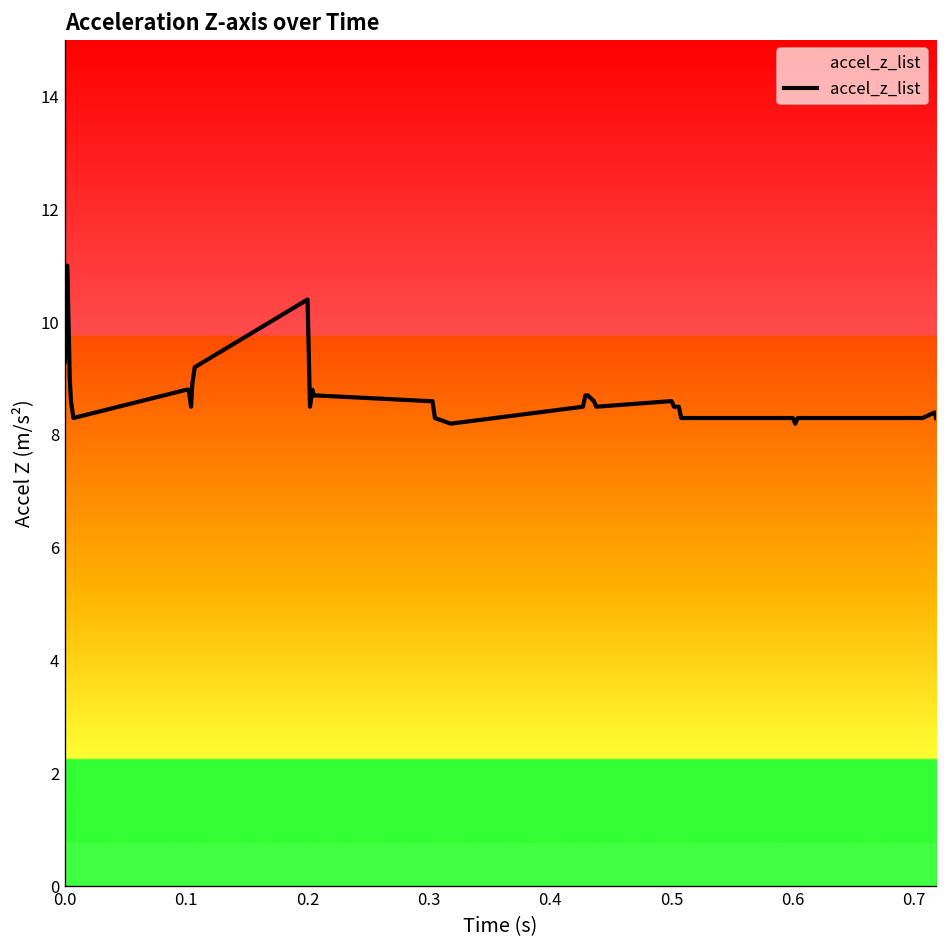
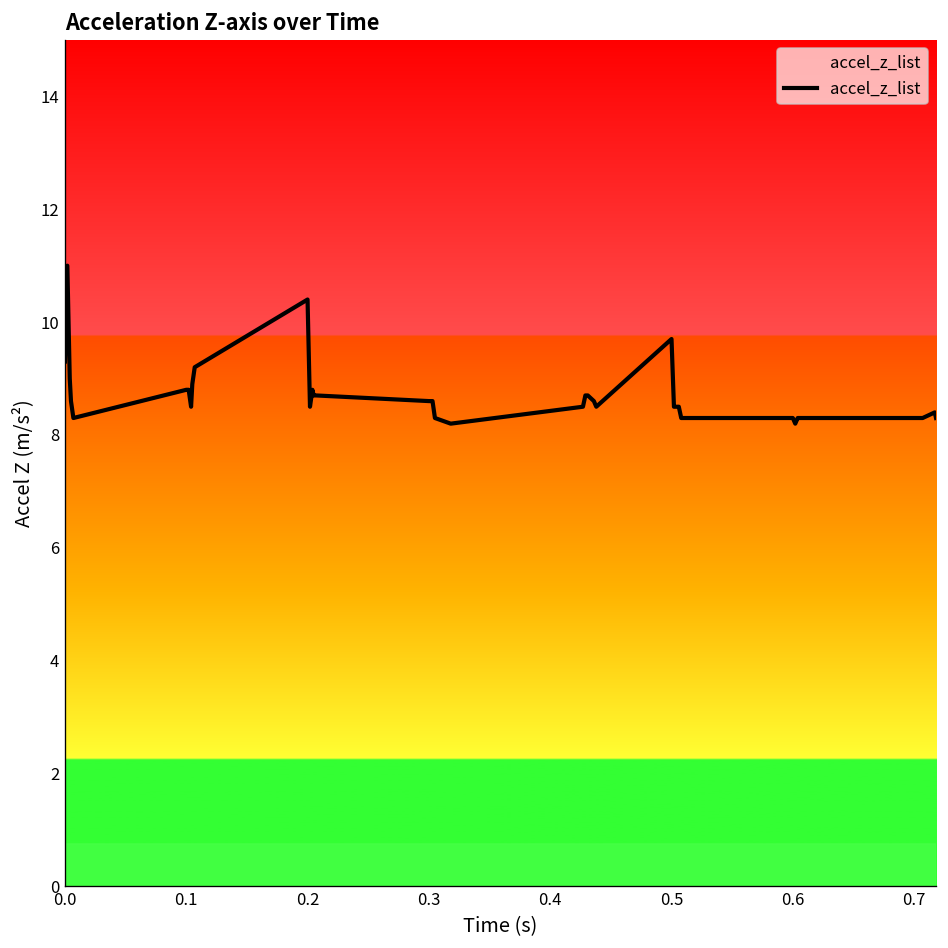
0.5: 8.6 -> 9.7
